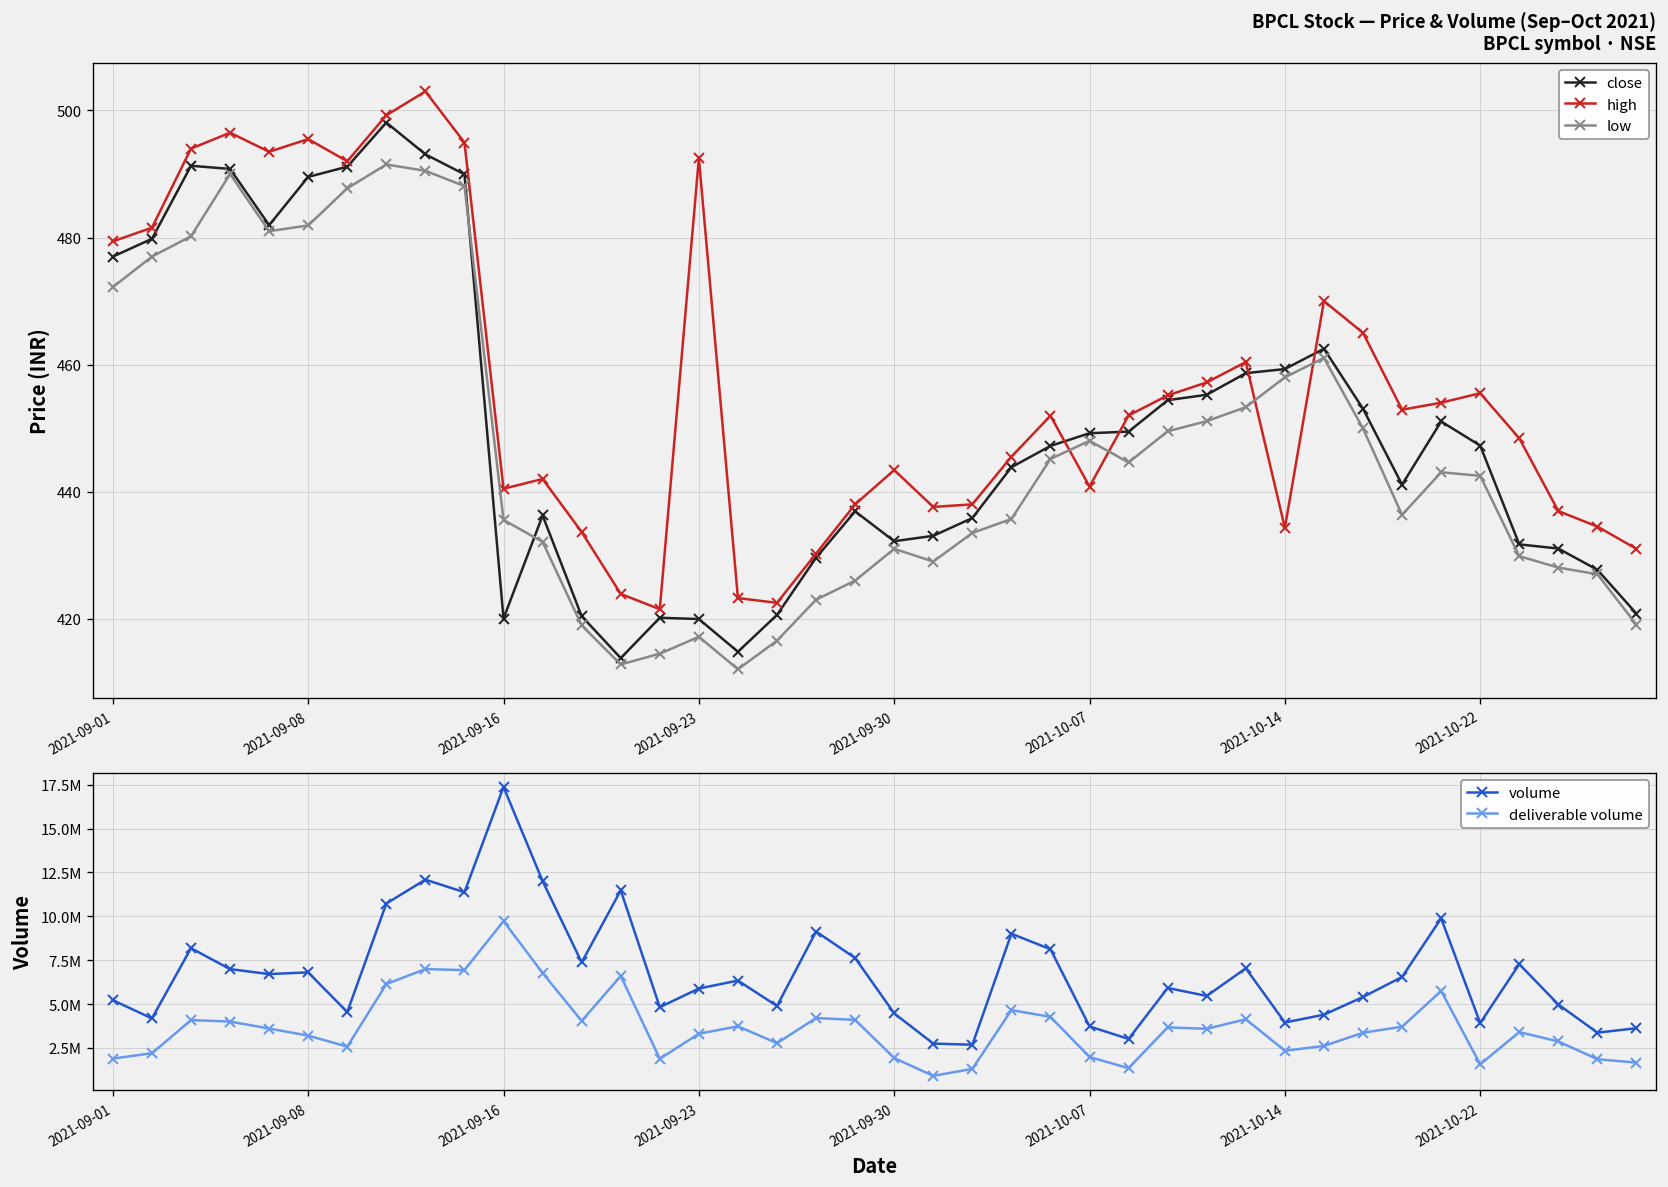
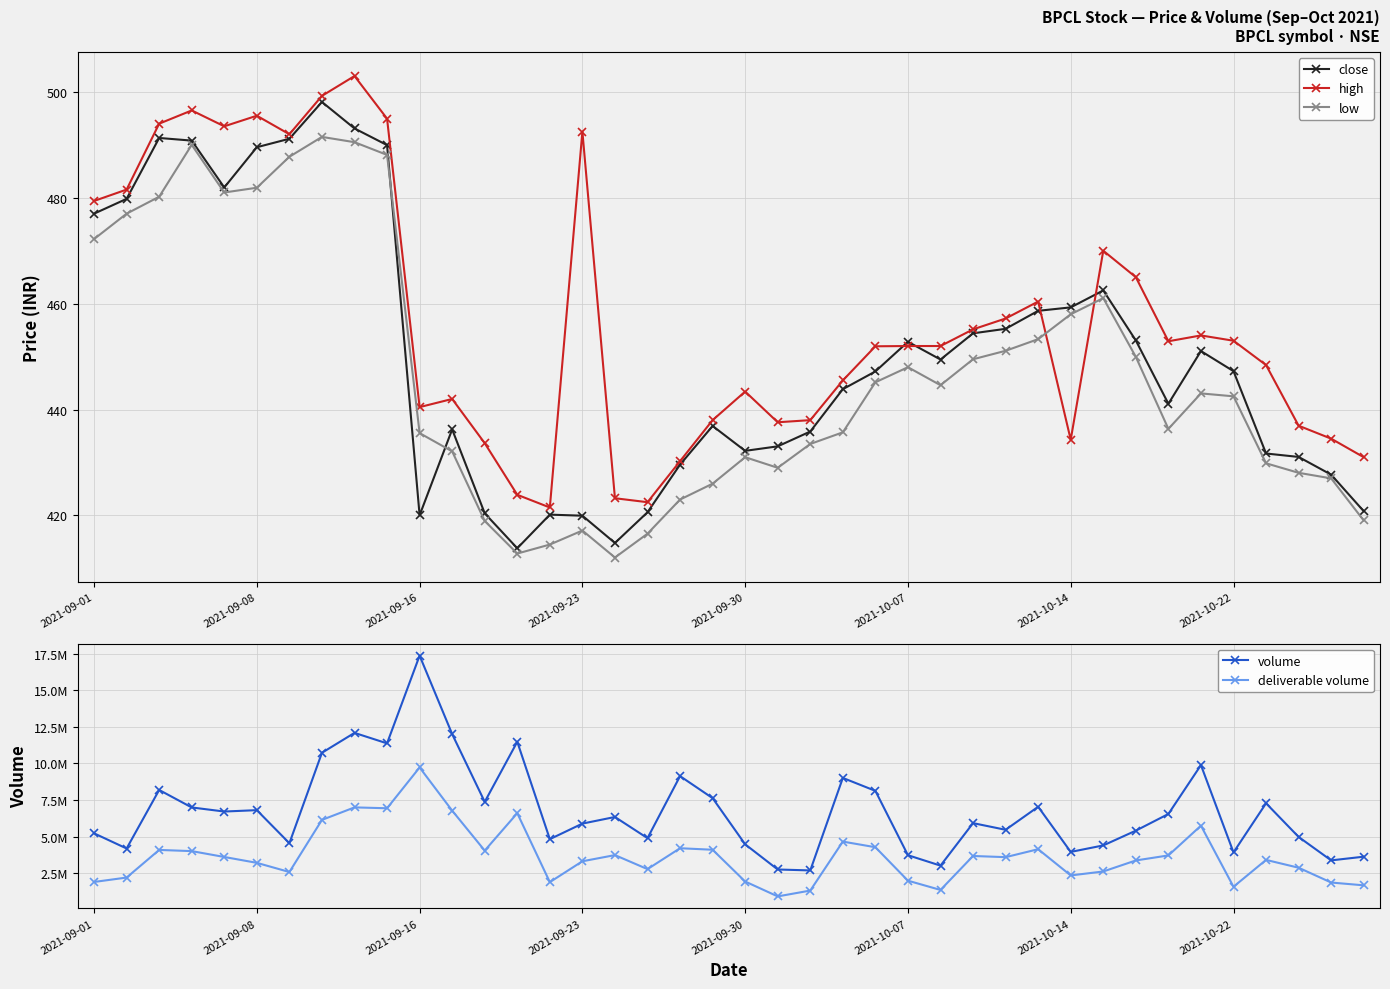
BPCL Stock — Price & Volume (Sep–Oct 2021) BPCL symbol · NSE, close, 2021-10-07: 449 -> 453
BPCL Stock — Price & Volume (Sep–Oct 2021) BPCL symbol · NSE, high, 2021-10-07: 441 -> 452
BPCL Stock — Price & Volume (Sep–Oct 2021) BPCL symbol · NSE, high, 2021-10-22: 456 -> 453
